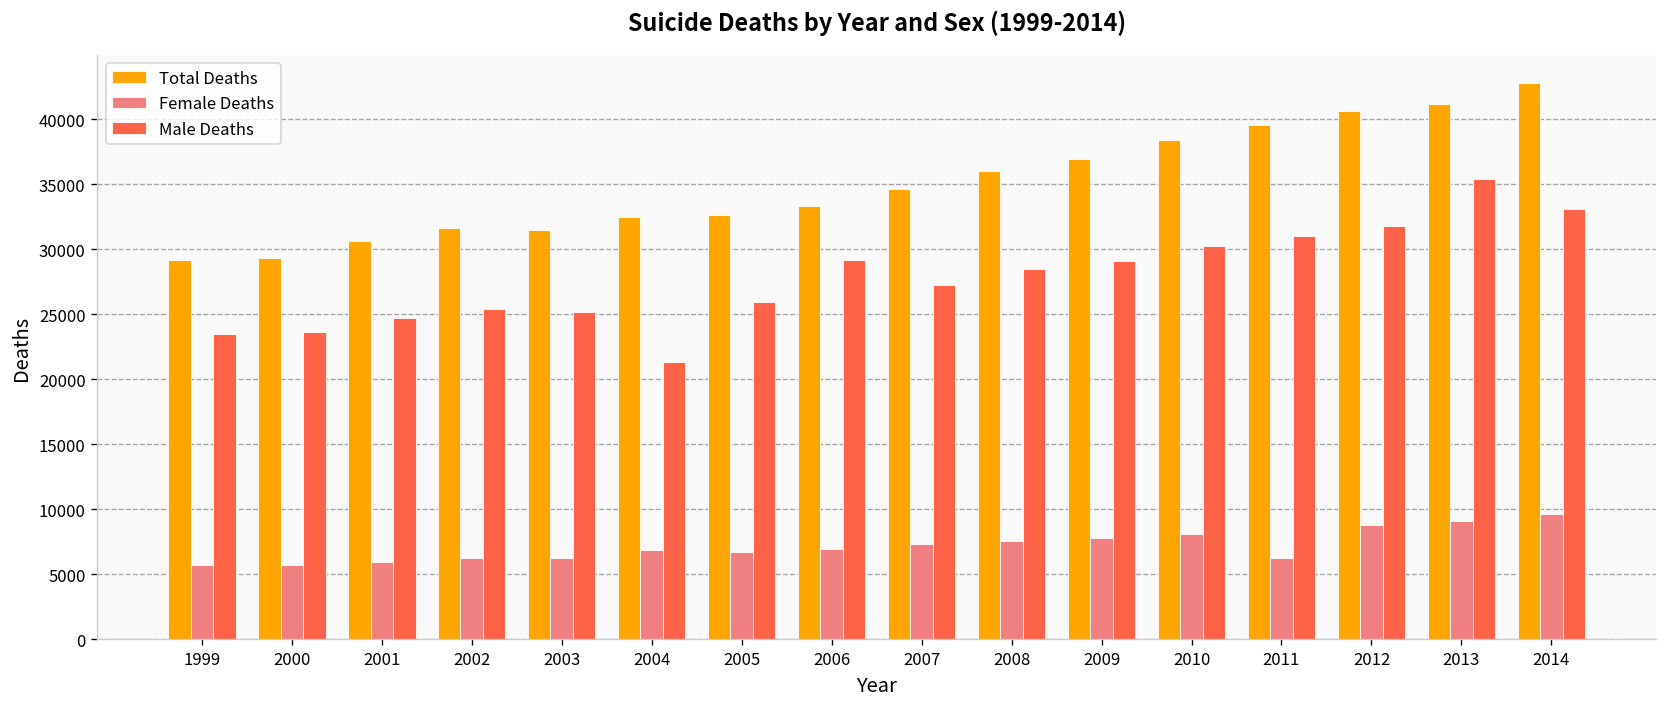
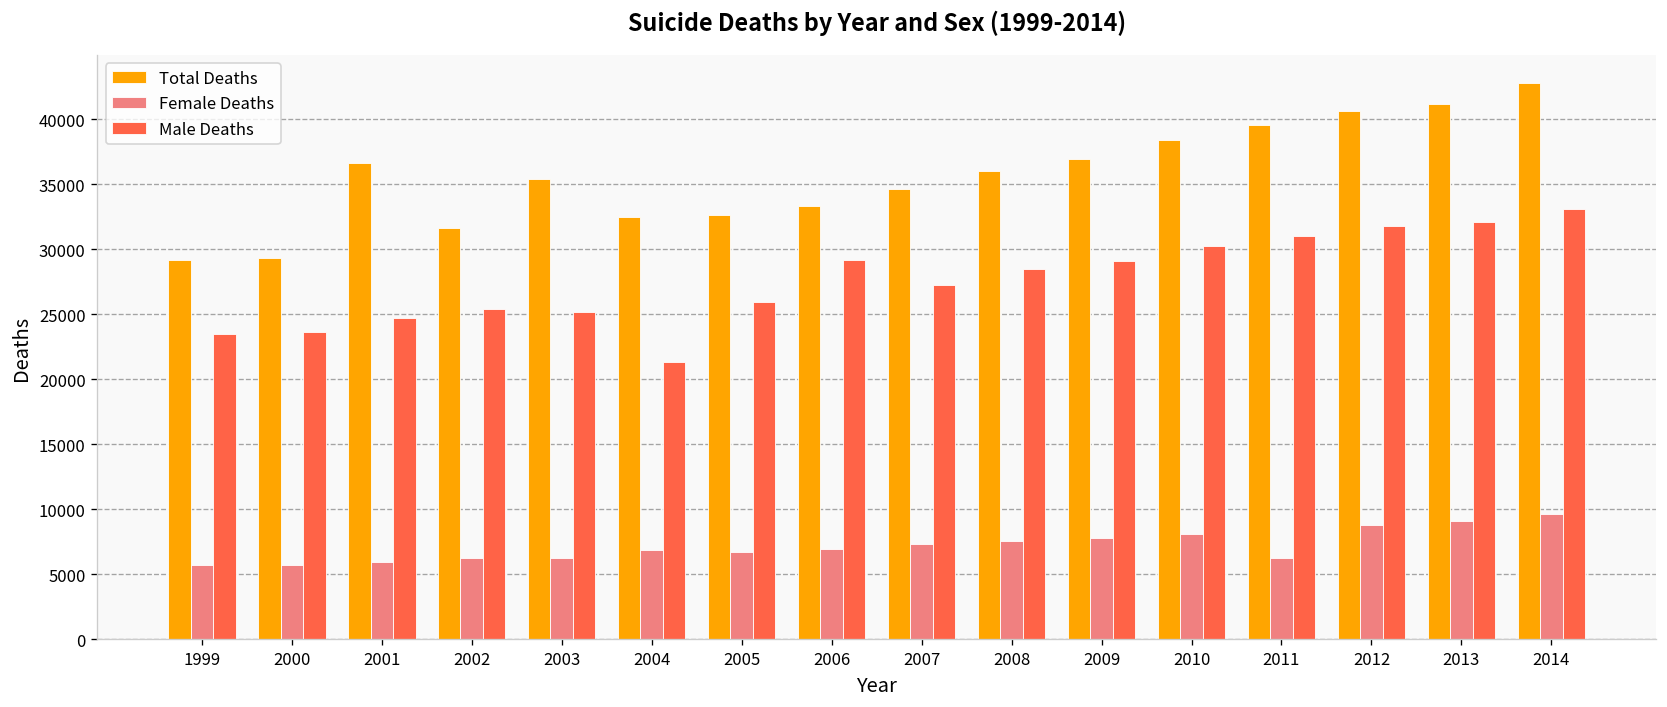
Total Deaths, 2001: 30600 -> 36600
Total Deaths, 2003: 31500 -> 35400
Male Deaths, 2013: 35400 -> 32100
